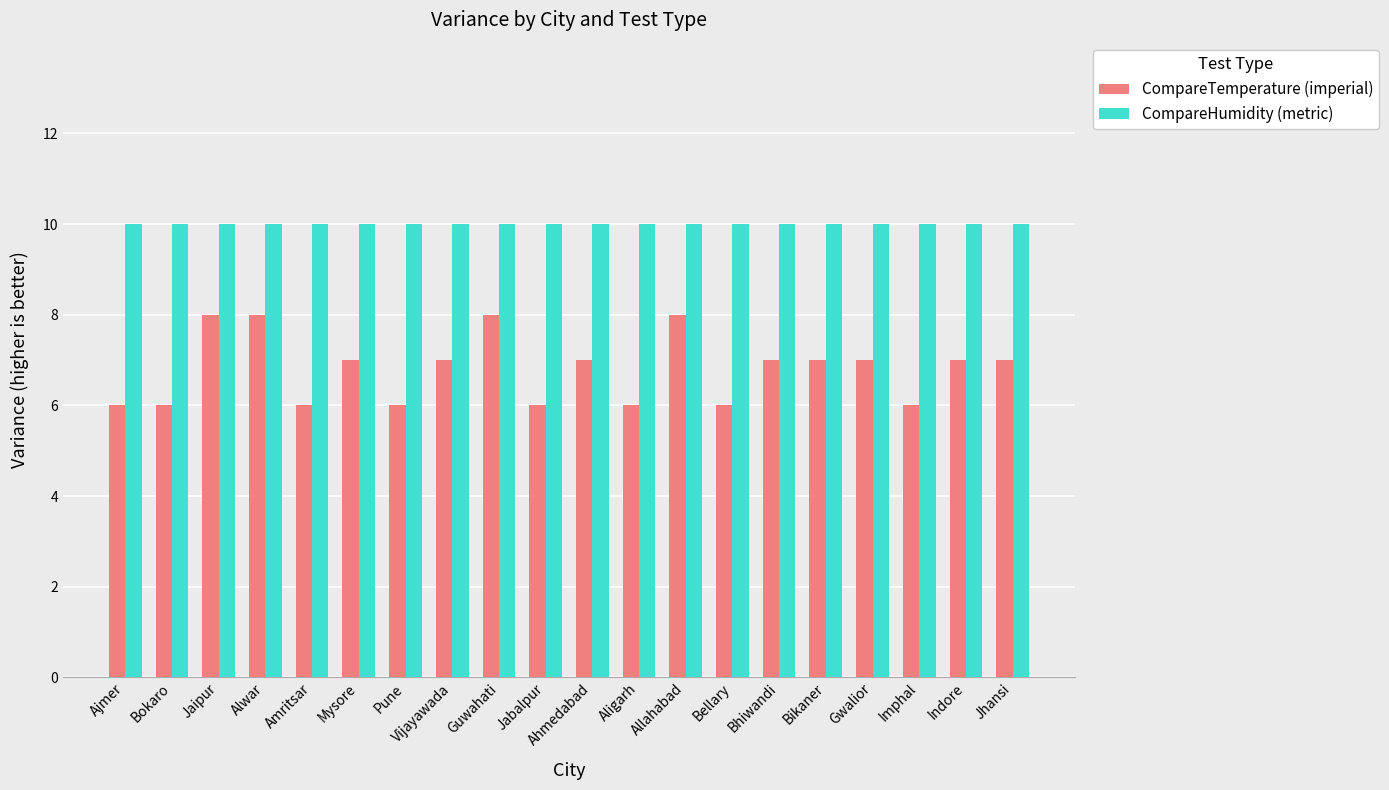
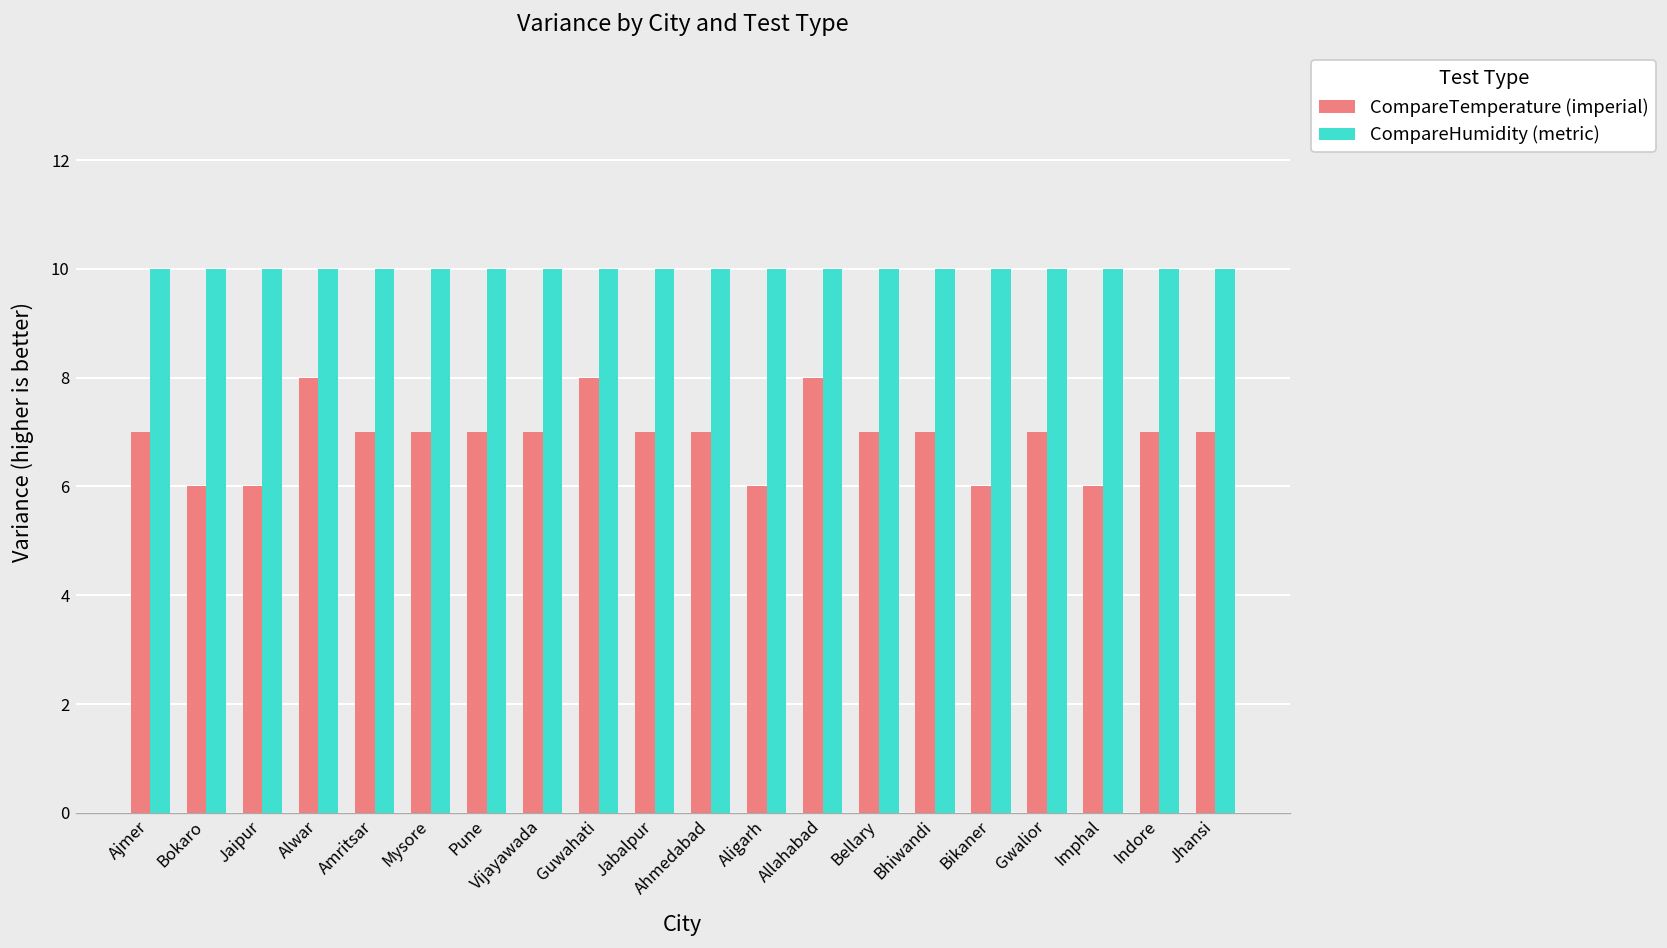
CompareTemperature (imperial), Ajmer: 6 -> 7
CompareTemperature (imperial), Jaipur: 8 -> 6
CompareTemperature (imperial), Amritsar: 6 -> 7
CompareTemperature (imperial), Pune: 6 -> 7
CompareTemperature (imperial), Jabalpur: 6 -> 7
CompareTemperature (imperial), Bellary: 6 -> 7
CompareTemperature (imperial), Bikaner: 7 -> 6
